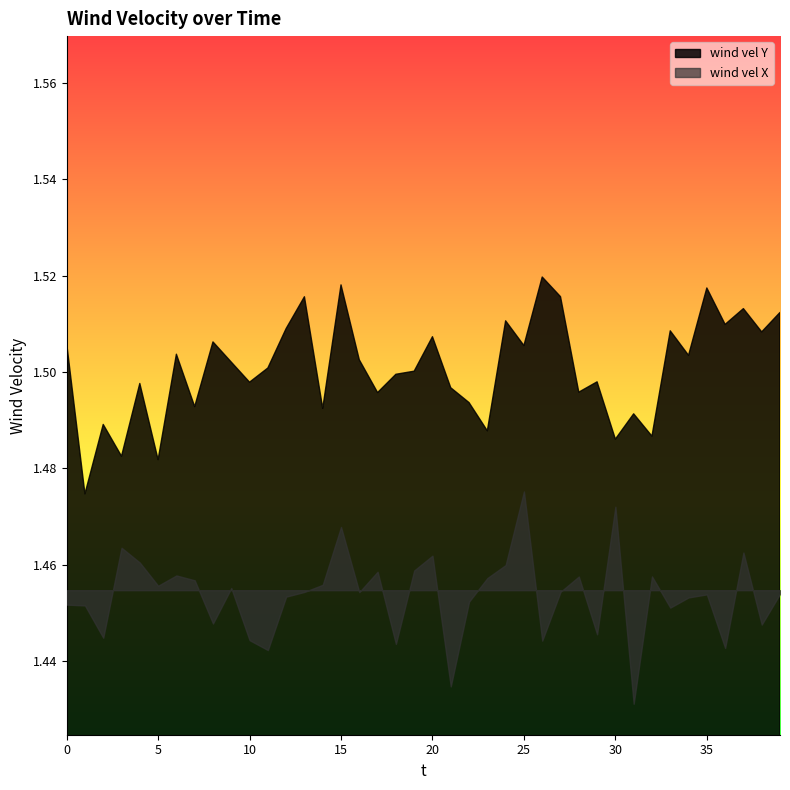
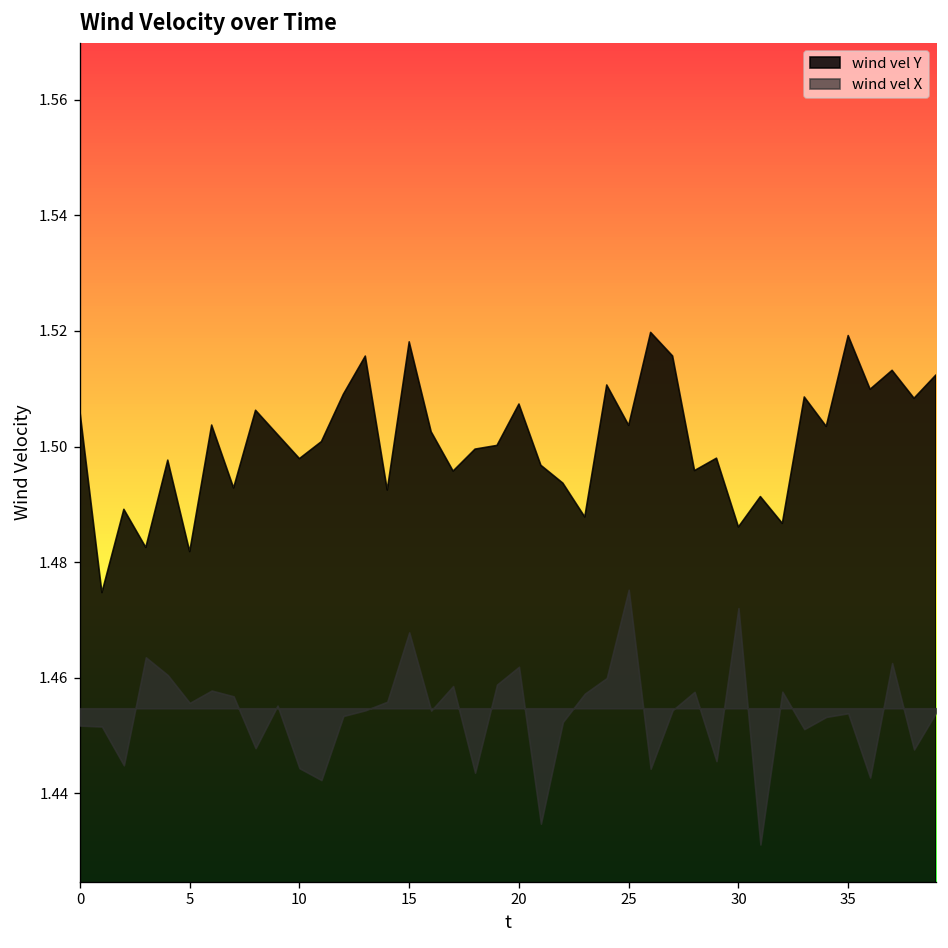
wind vel Y, 25: 1.506 -> 1.504
wind vel Y, 35: 1.517 -> 1.519
